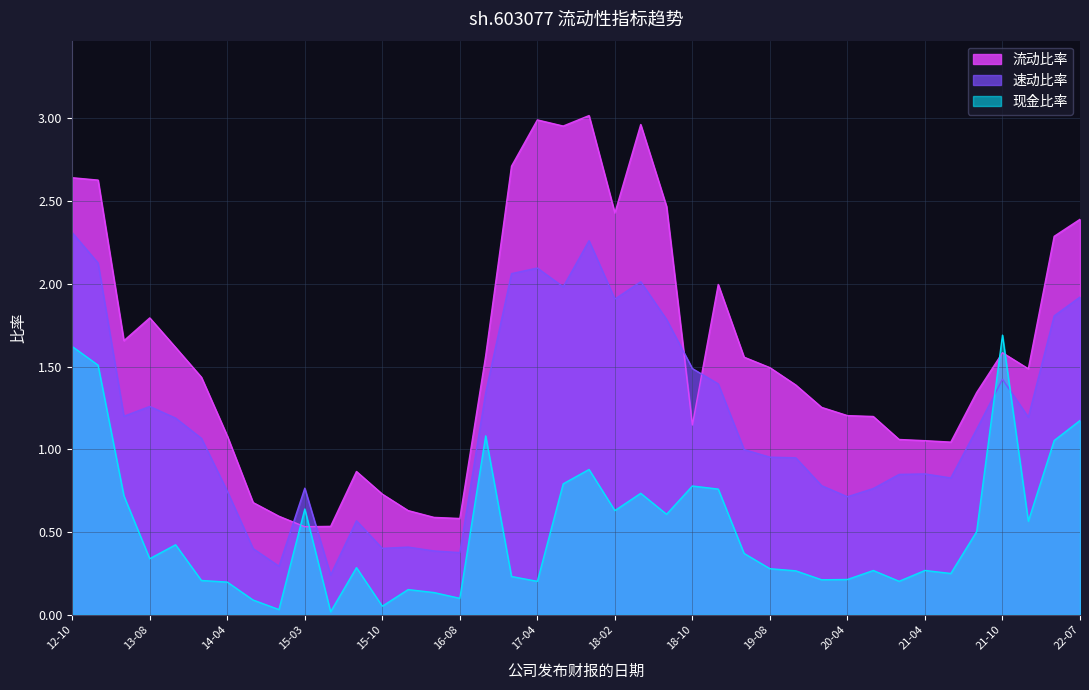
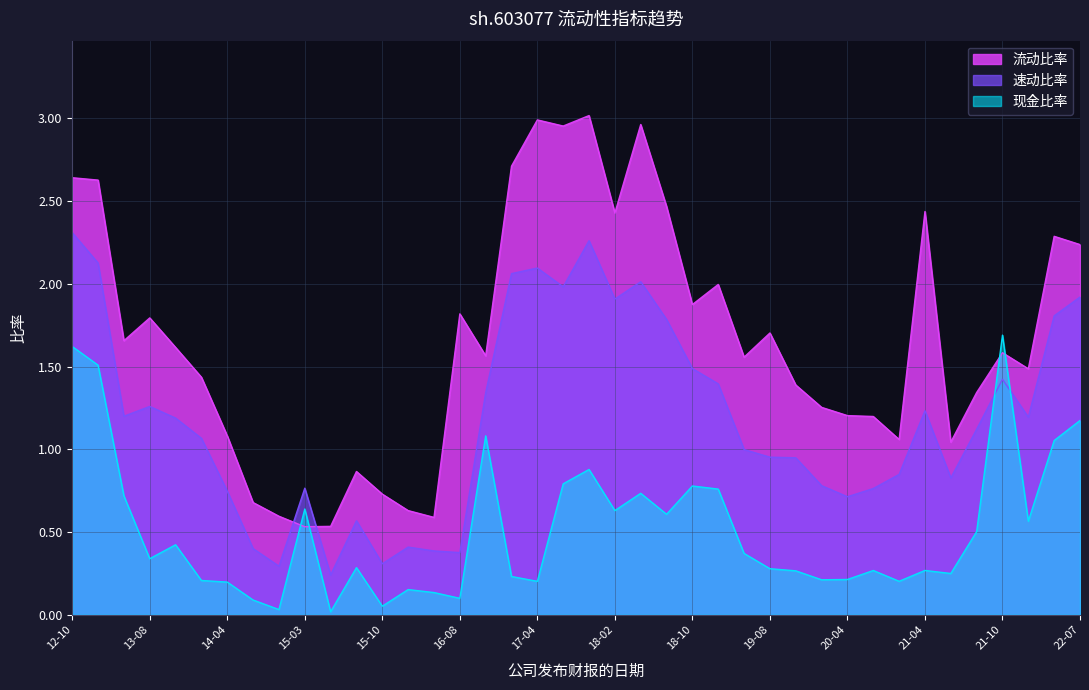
速动比率, 15-10: 0.40 -> 0.31
流动比率, 16-08: 0.58 -> 1.82
流动比率, 18-10: 1.15 -> 1.88
流动比率, 19-08: 1.49 -> 1.70
流动比率, 21-04: 1.05 -> 2.44
速动比率, 21-04: 0.85 -> 1.23
流动比率, 22-07: 2.39 -> 2.24
